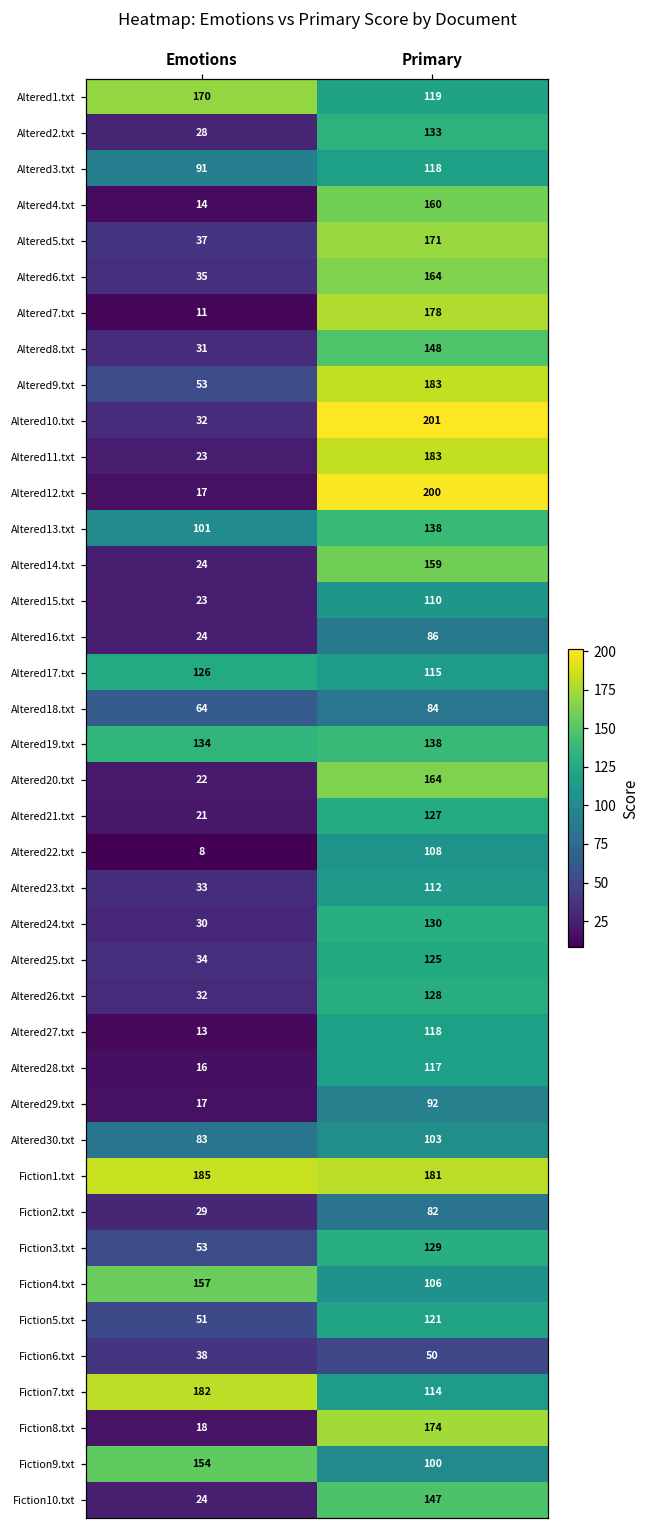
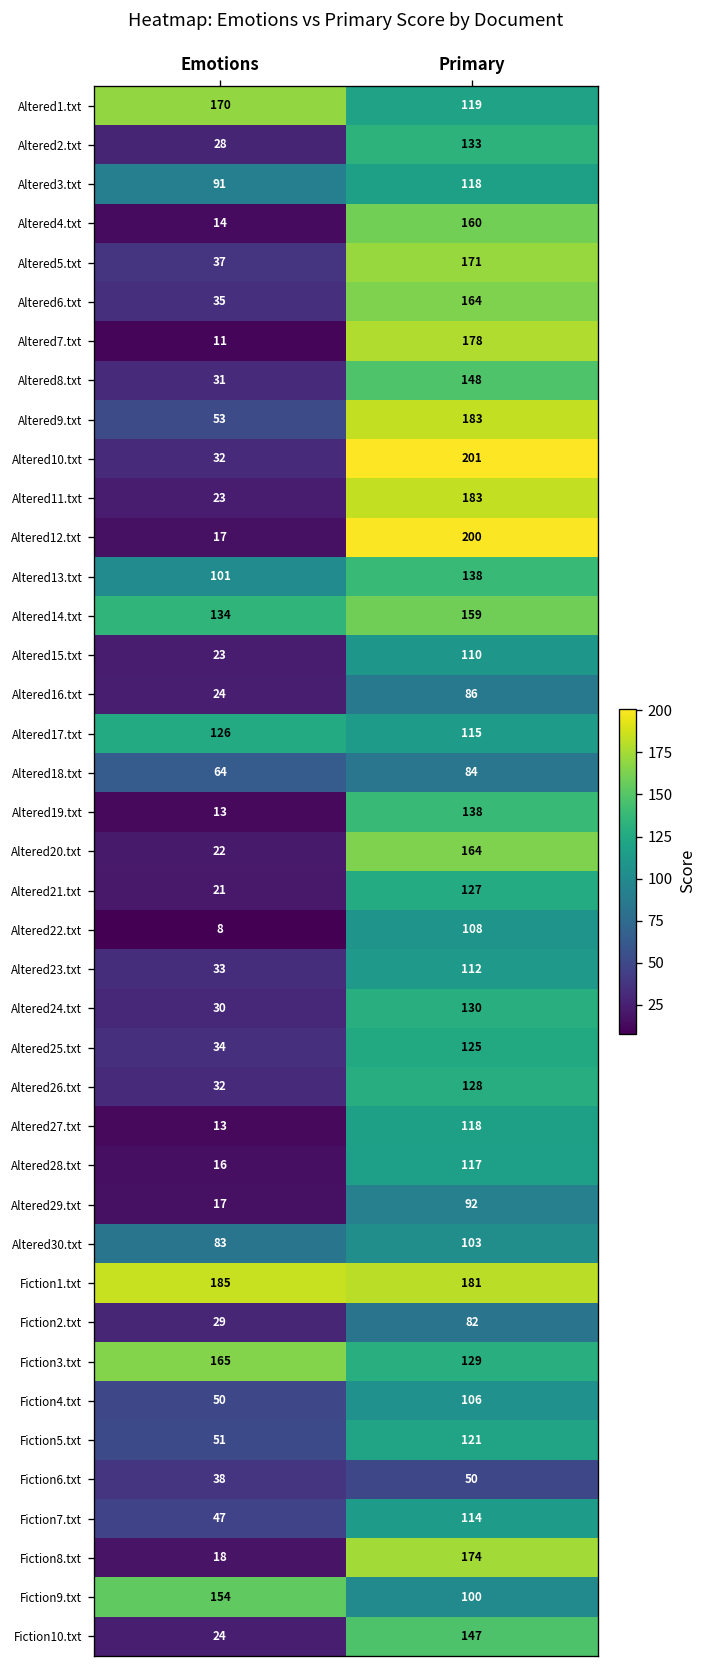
Altered14.txt, Emotions: 24 -> 134
Altered19.txt, Emotions: 134 -> 13
Fiction3.txt, Emotions: 53 -> 165
Fiction4.txt, Emotions: 157 -> 50
Fiction7.txt, Emotions: 182 -> 47
